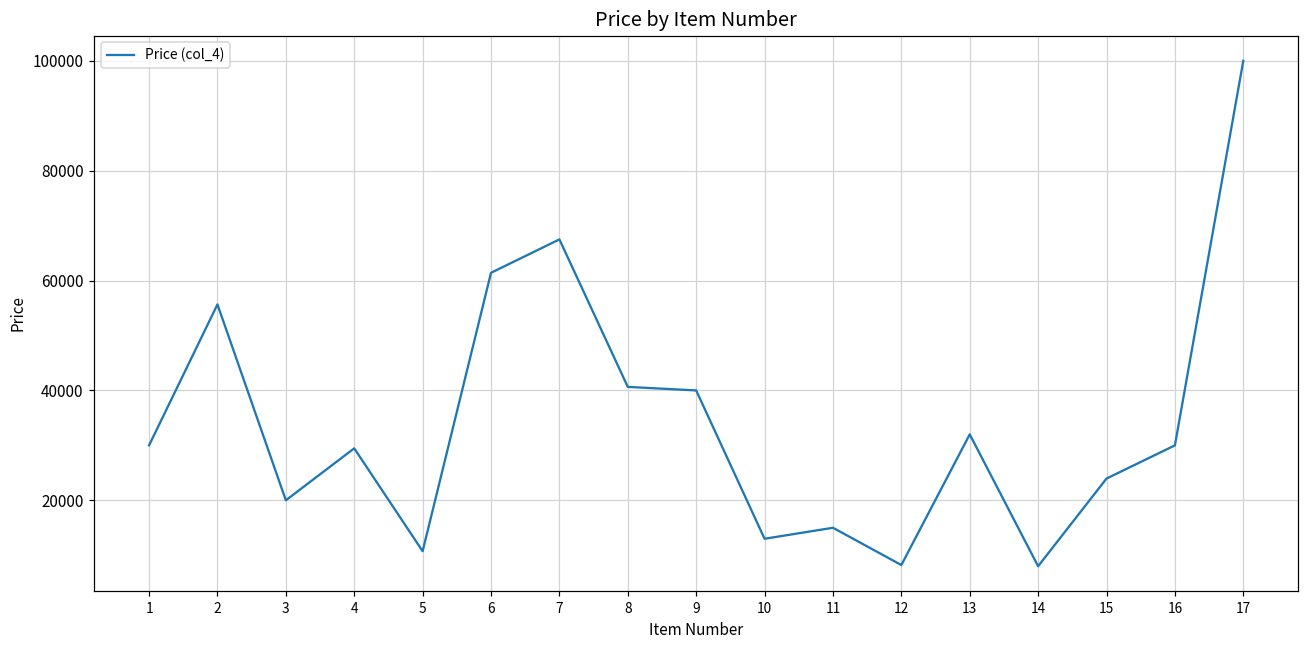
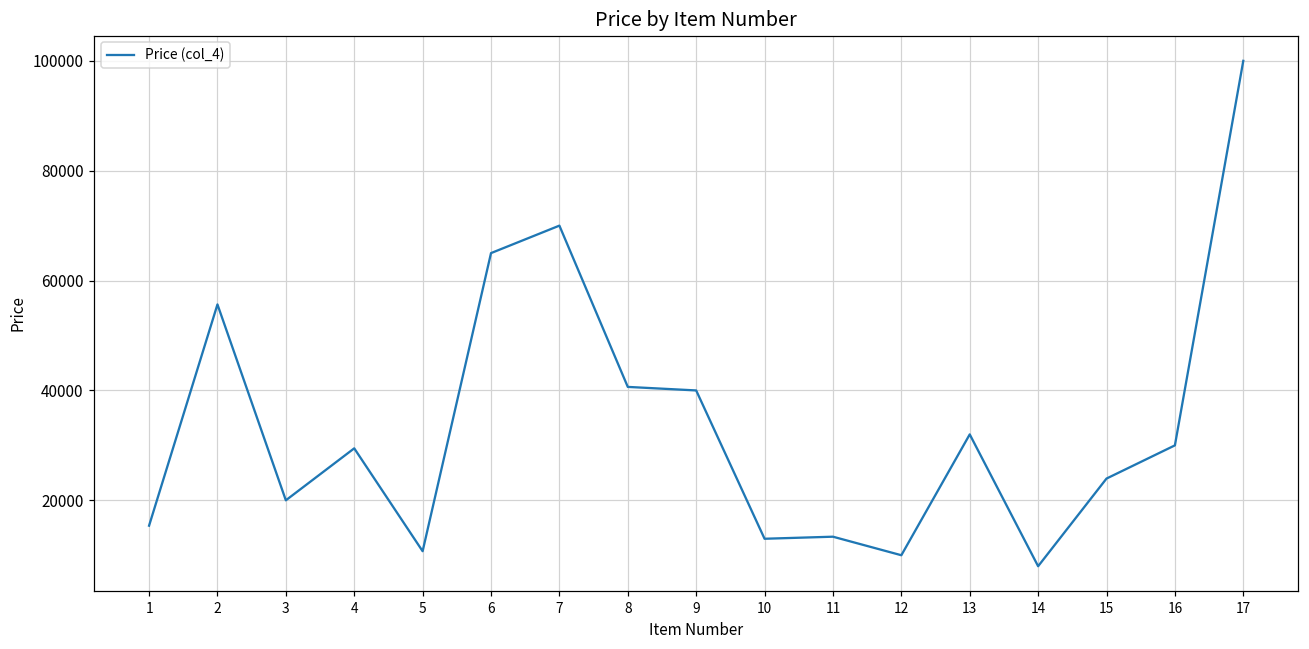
1: 30000 -> 15000
6: 61000 -> 65000
7: 67000 -> 70000
11: 15000 -> 13000
12: 8000 -> 10000
